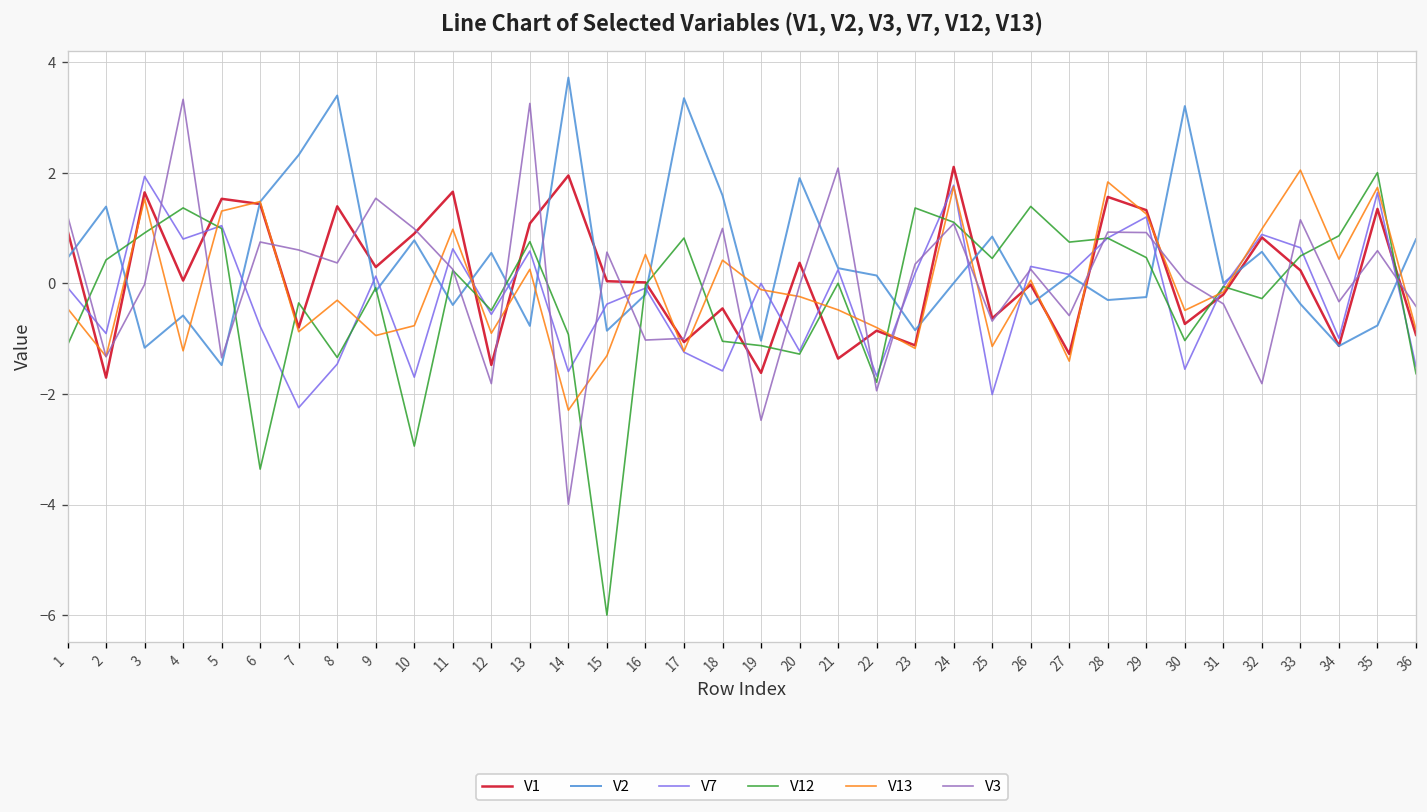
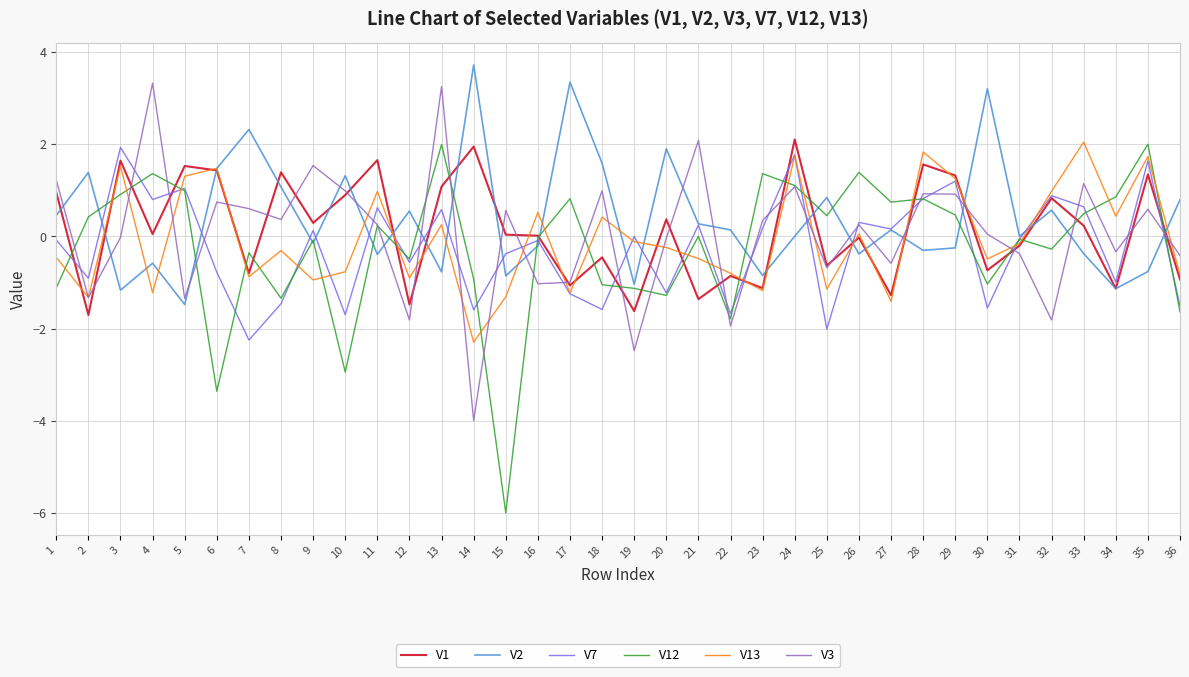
V2, 8: 3.4 -> 1.1
V2, 10: 0.8 -> 1.3
V12, 13: 0.8 -> 2.0
